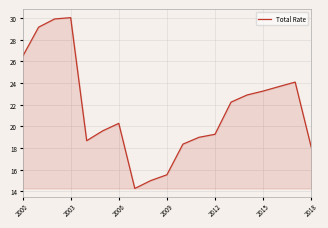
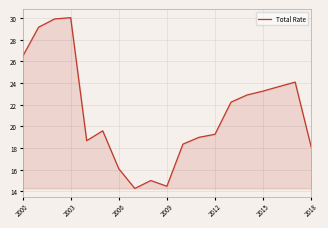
2006: 20.3 -> 16.1
2009: 15.5 -> 14.5
